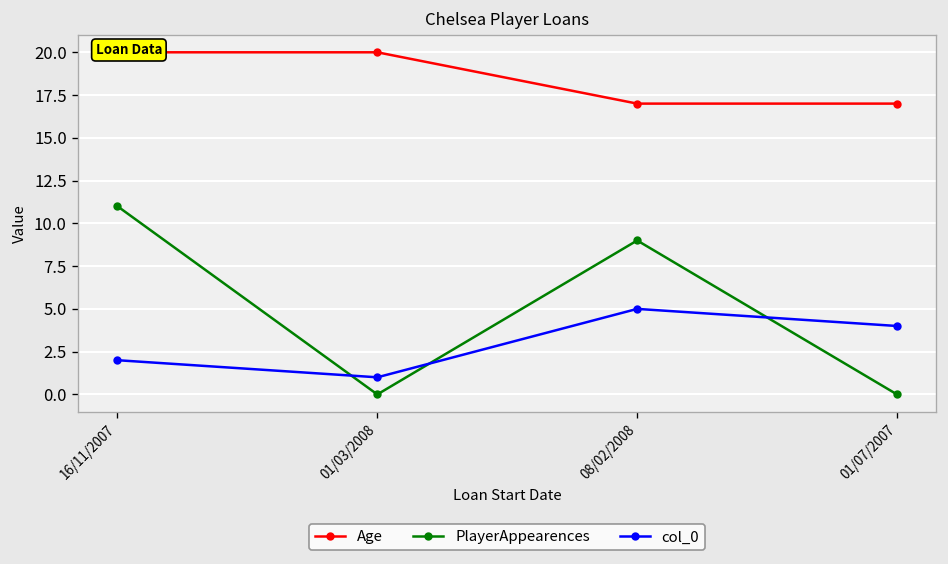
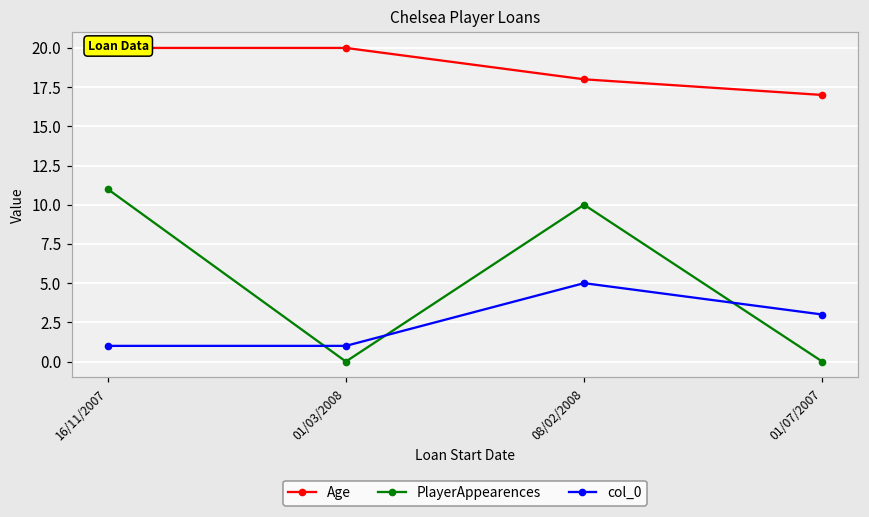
col_0, 16/11/2007: 2 -> 1
Age, 08/02/2008: 17 -> 18
PlayerAppearences, 08/02/2008: 9 -> 10
col_0, 01/07/2007: 4 -> 3
